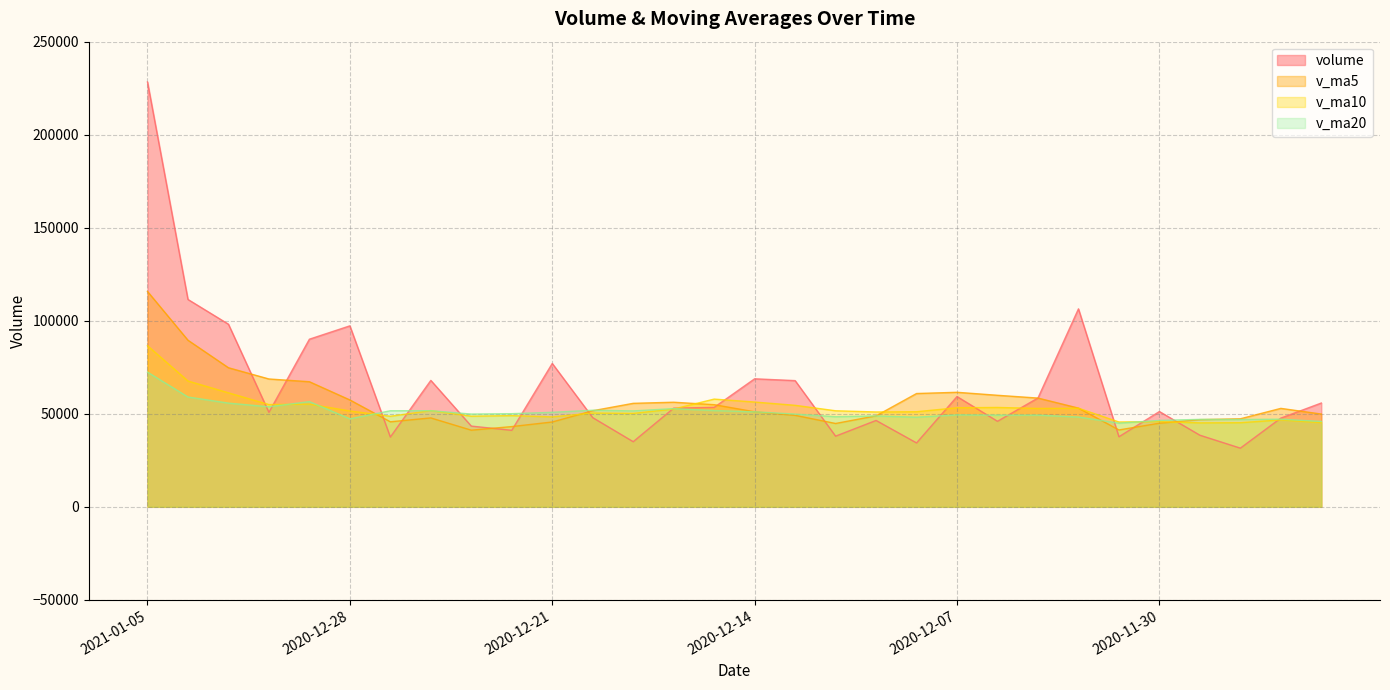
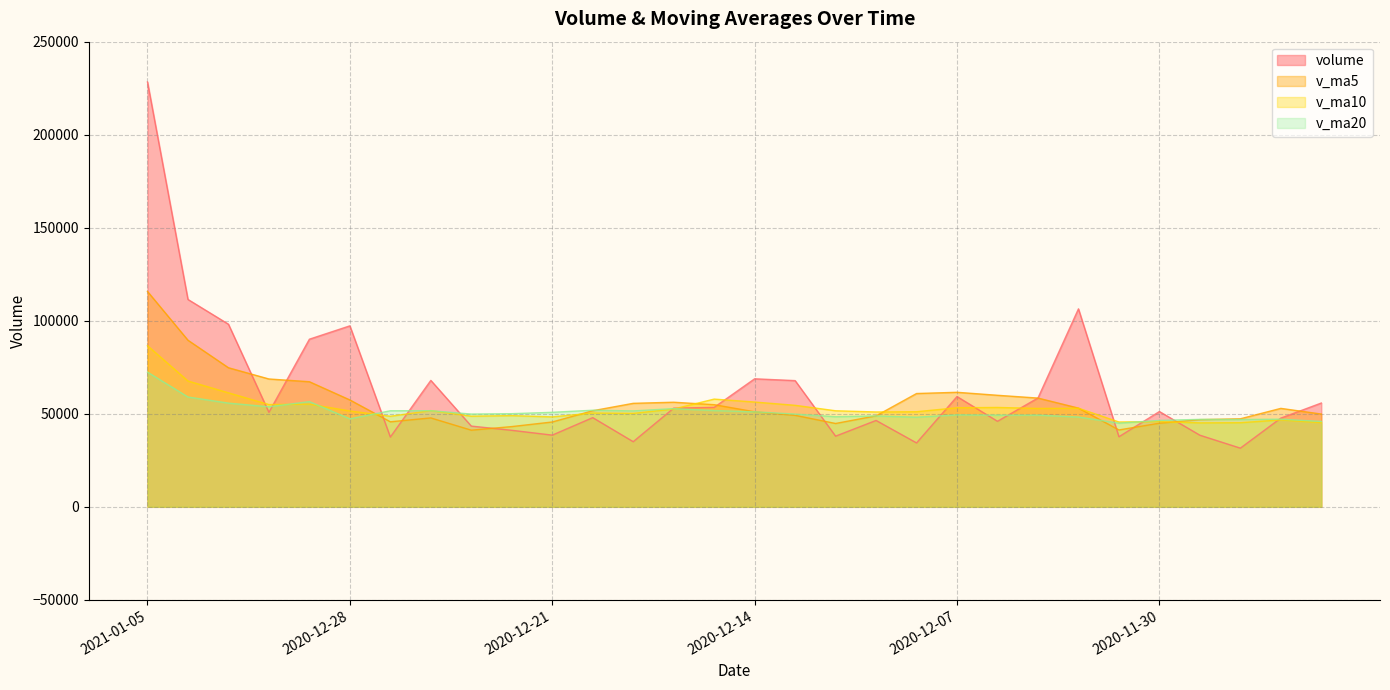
volume, 2020-12-21: 77000 -> 39000
